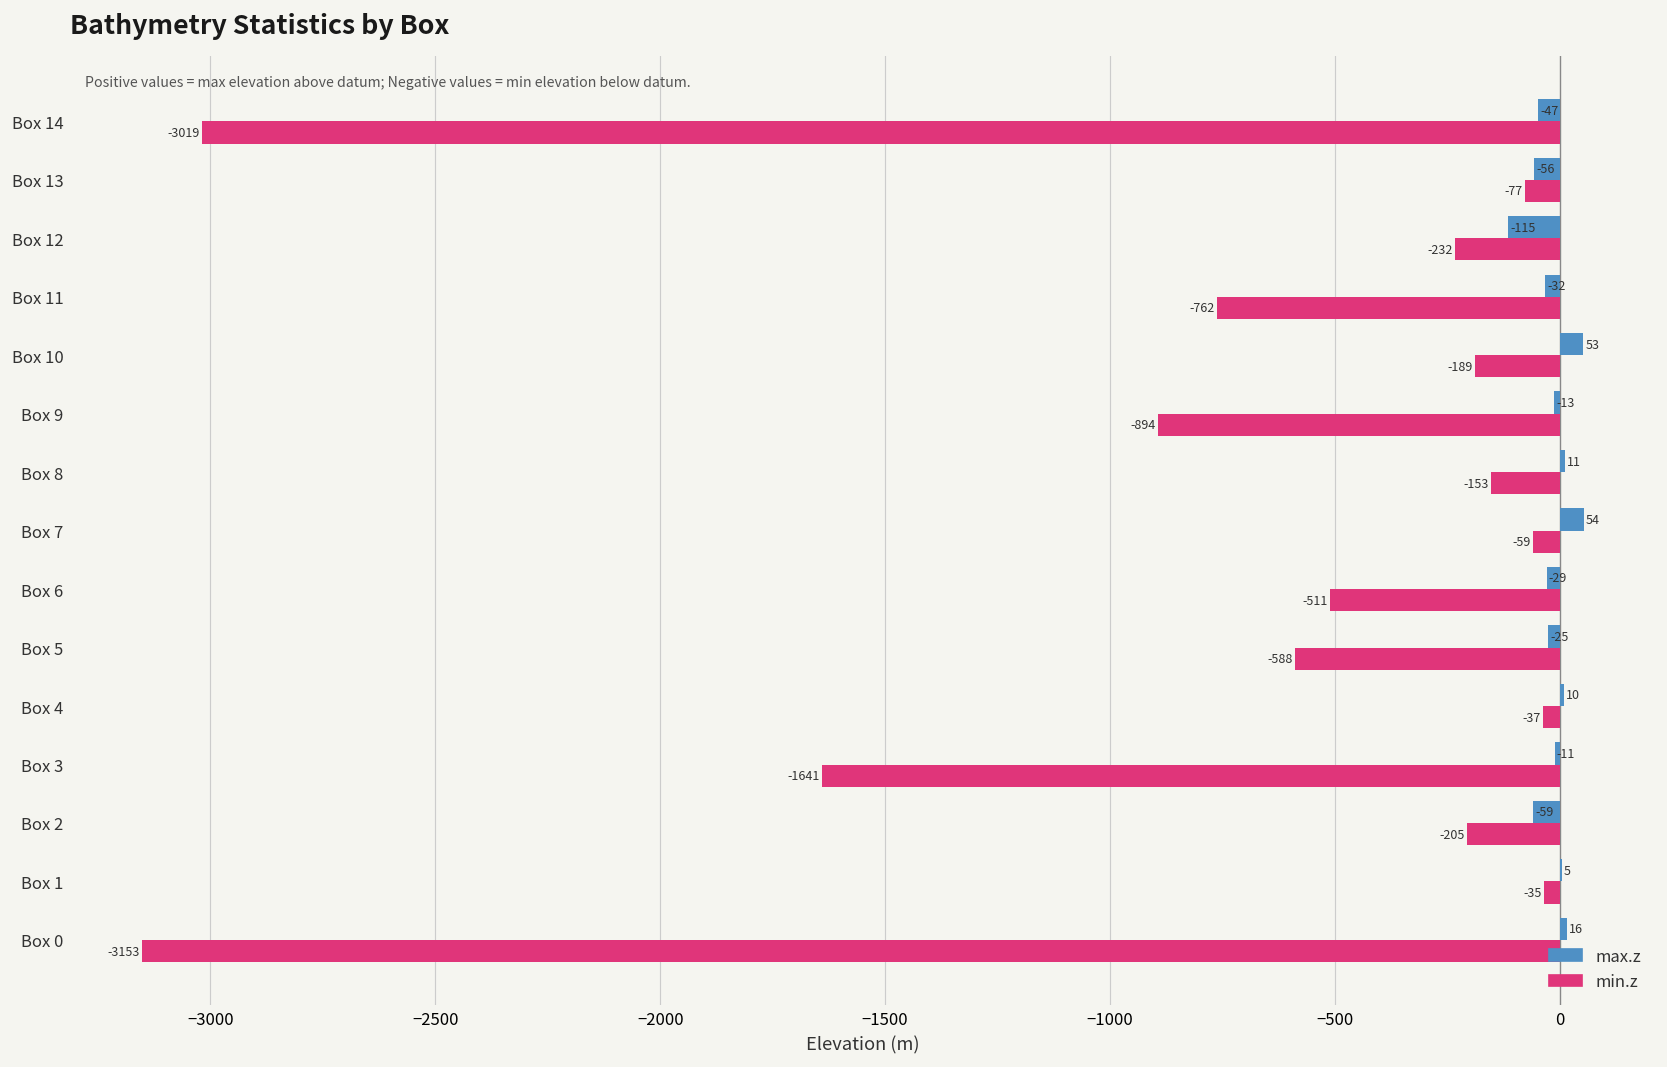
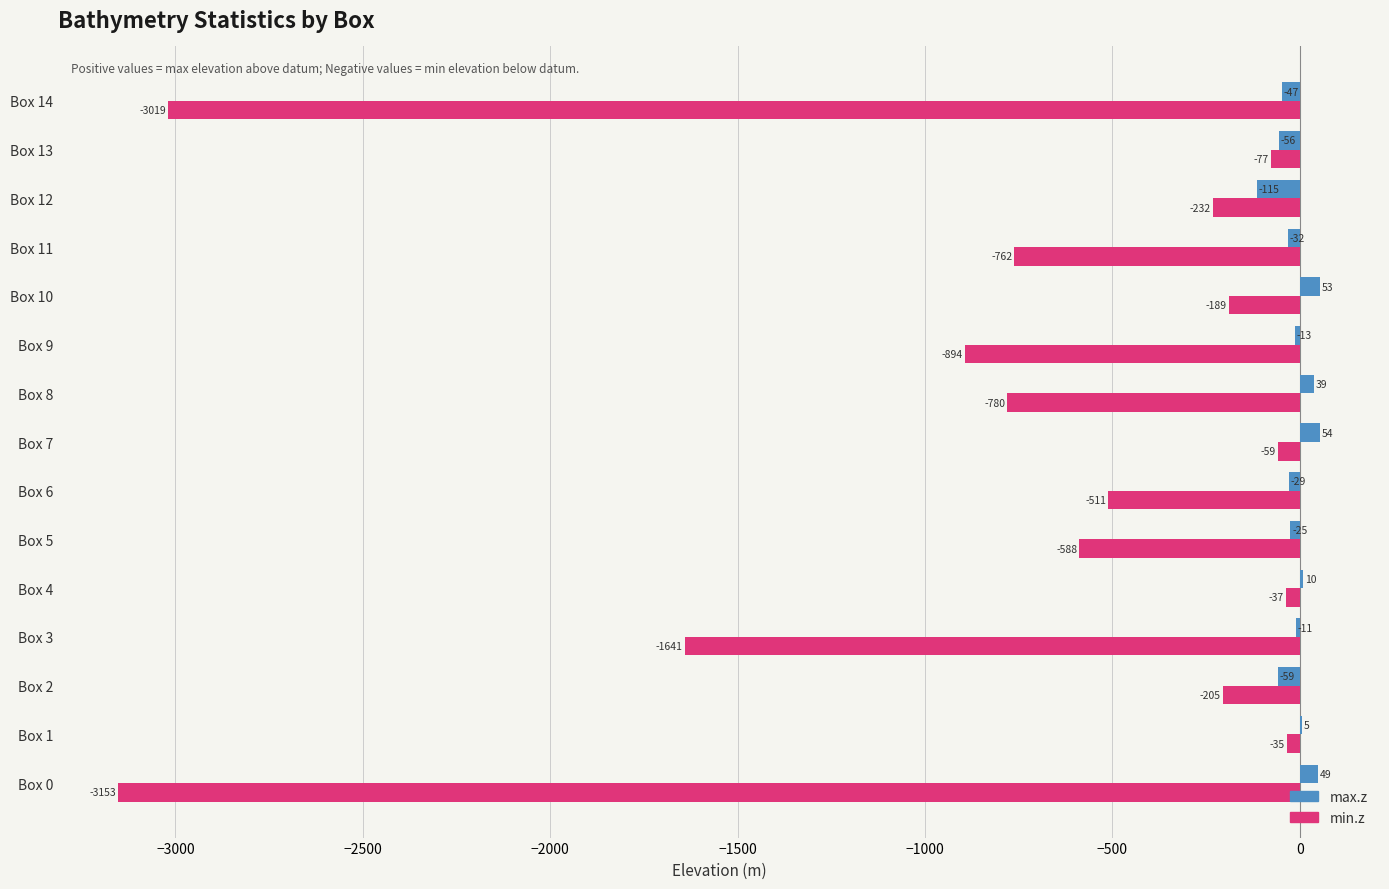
max.z, Box 8: 11 -> 39
min.z, Box 8: -153 -> -780
max.z, Box 0: 16 -> 49
